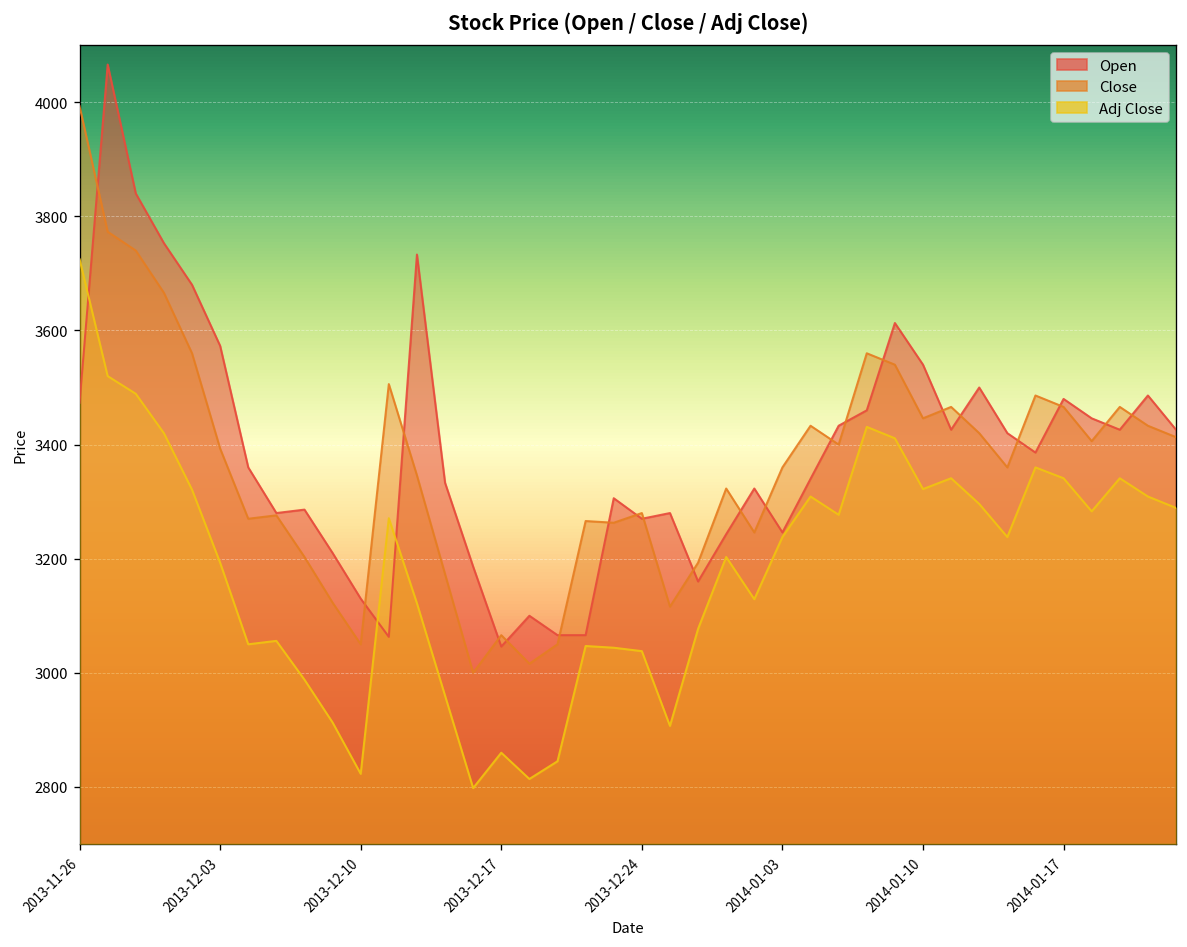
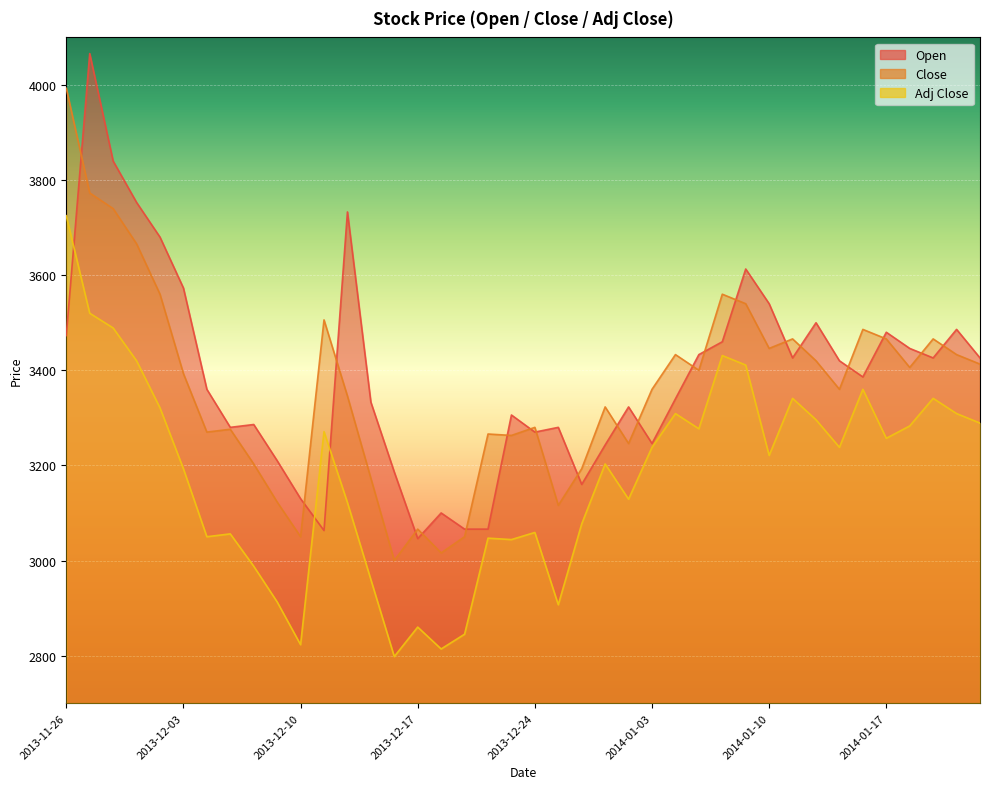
Adj Close, 2013-12-24: 3040 -> 3060
Adj Close, 2014-01-10: 3320 -> 3220
Adj Close, 2014-01-17: 3340 -> 3260
